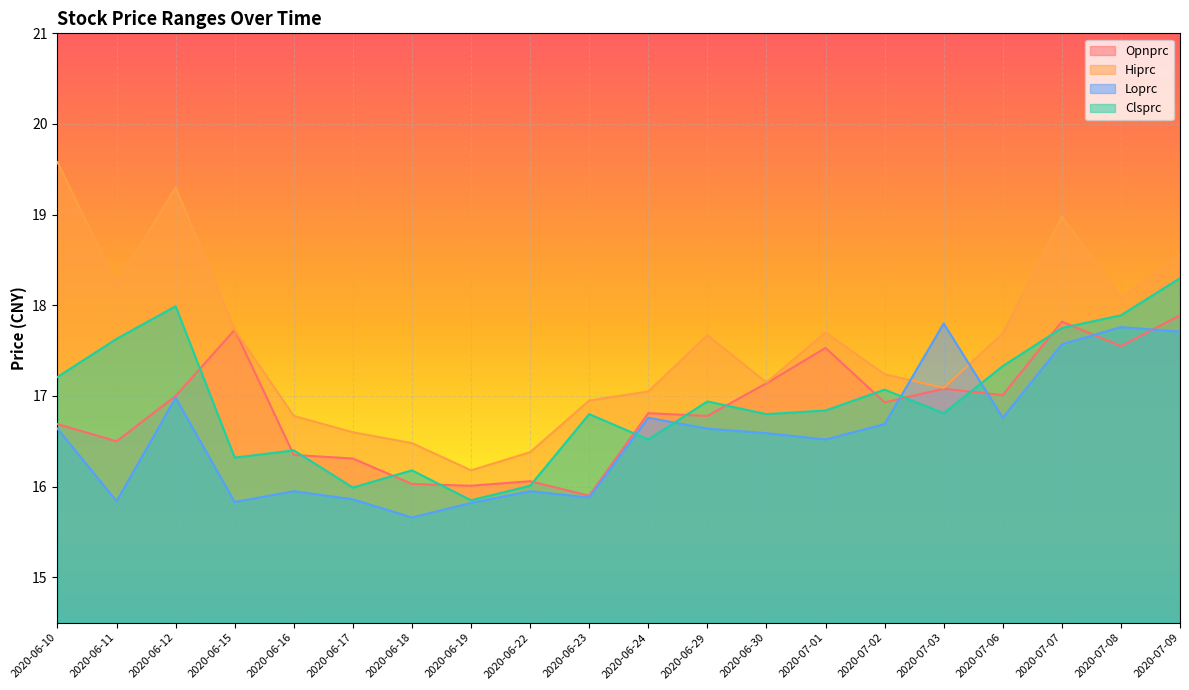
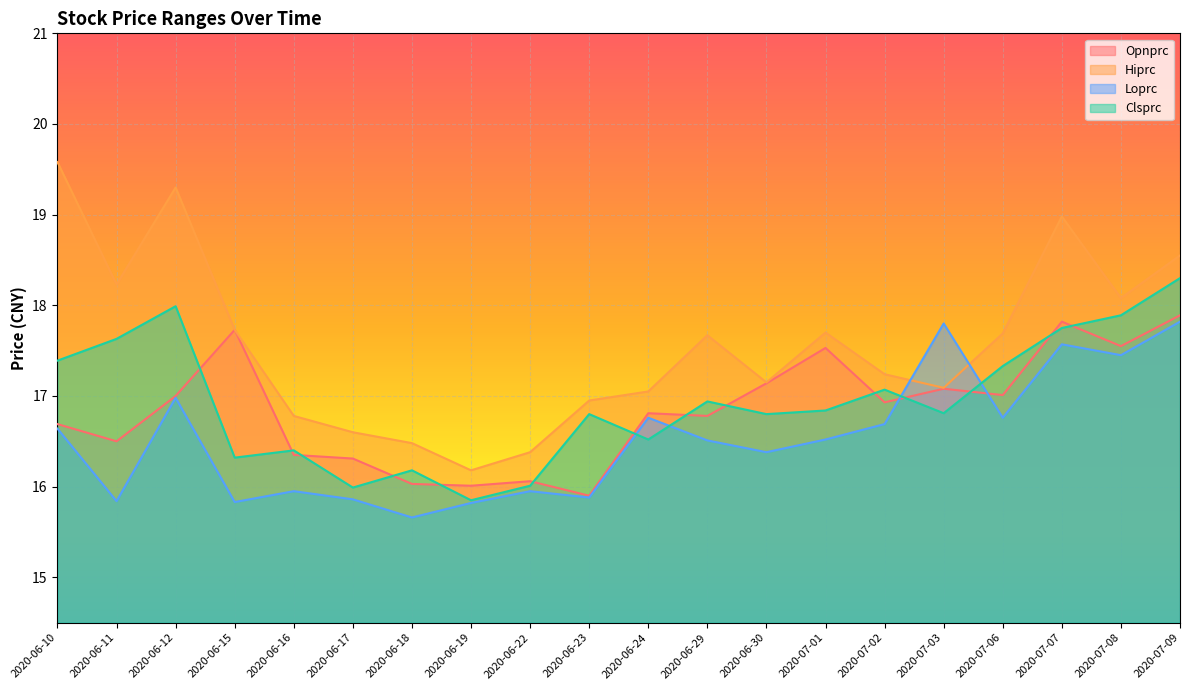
Clsprc, 2020-06-10: 17.2 -> 17.4
Loprc, 2020-06-29: 16.6 -> 16.5
Loprc, 2020-06-30: 16.6 -> 16.4
Loprc, 2020-07-08: 17.8 -> 17.5
Loprc, 2020-07-09: 17.7 -> 17.8
